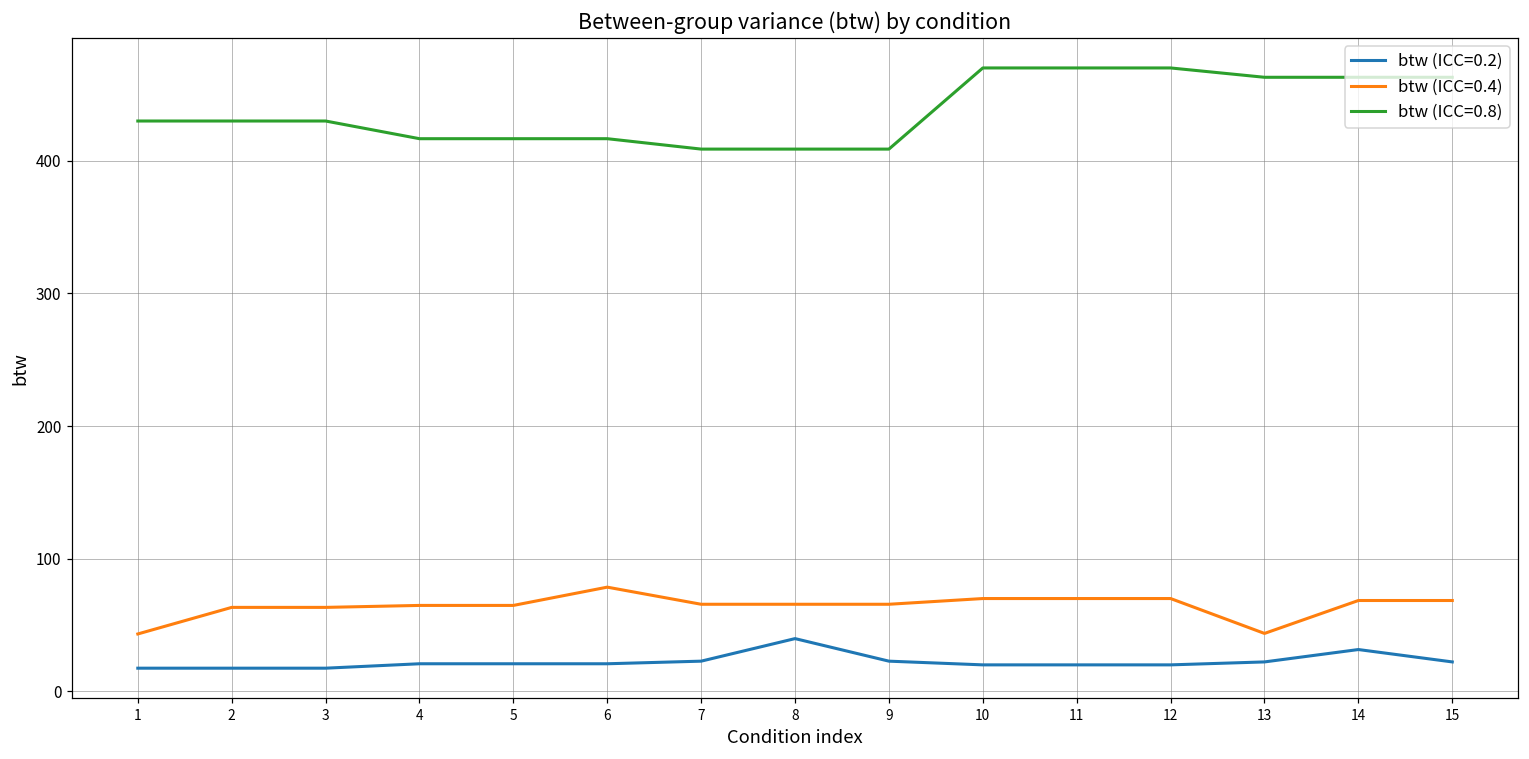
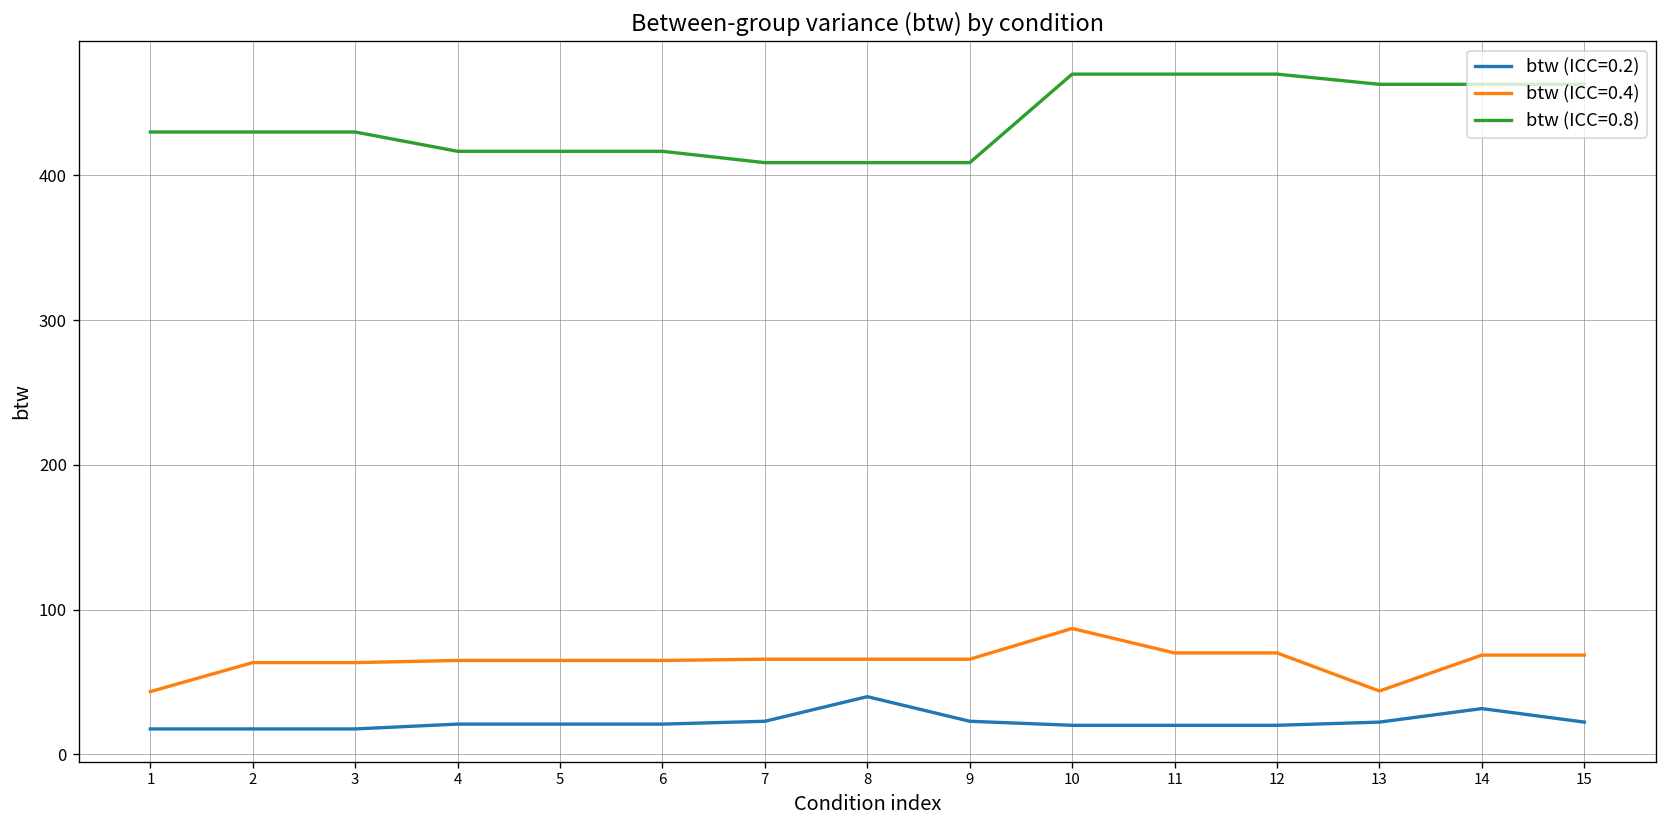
btw (ICC=0.4), 6: 79 -> 65
btw (ICC=0.4), 10: 70 -> 87
